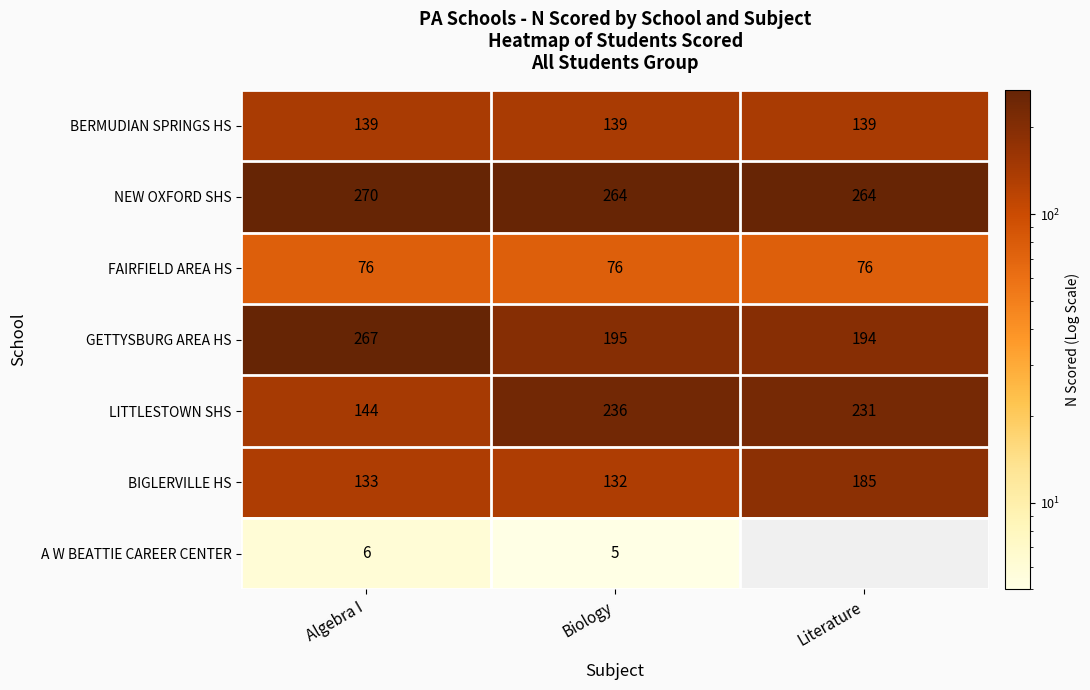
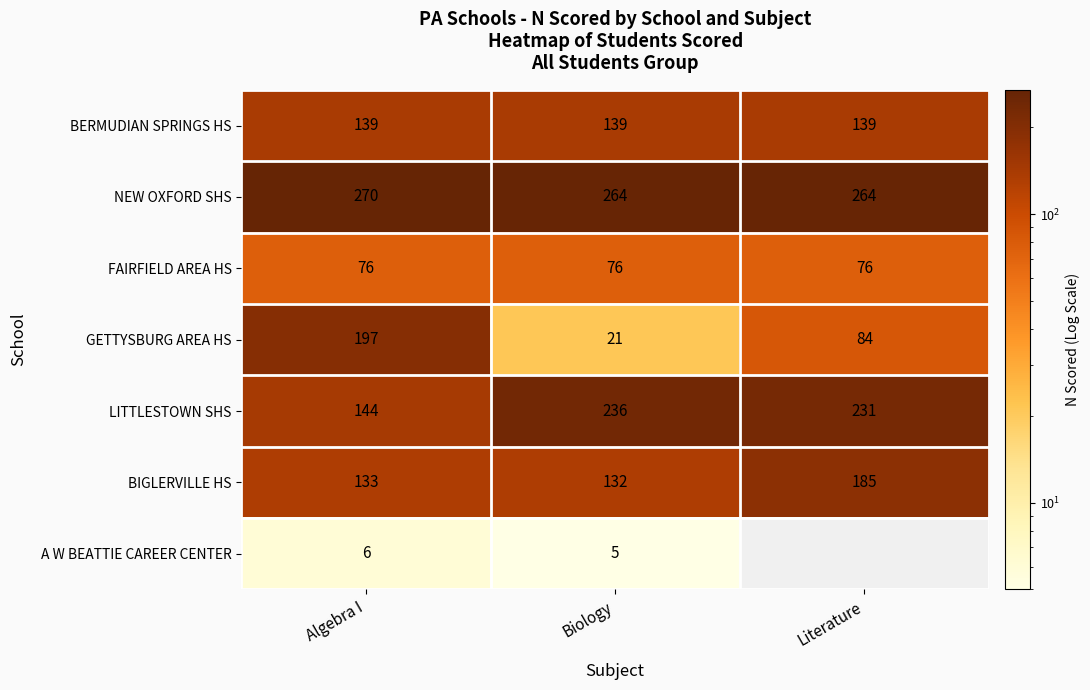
GETTYSBURG AREA HS, Algebra I: 267 -> 197
GETTYSBURG AREA HS, Biology: 195 -> 21
GETTYSBURG AREA HS, Literature: 194 -> 84
